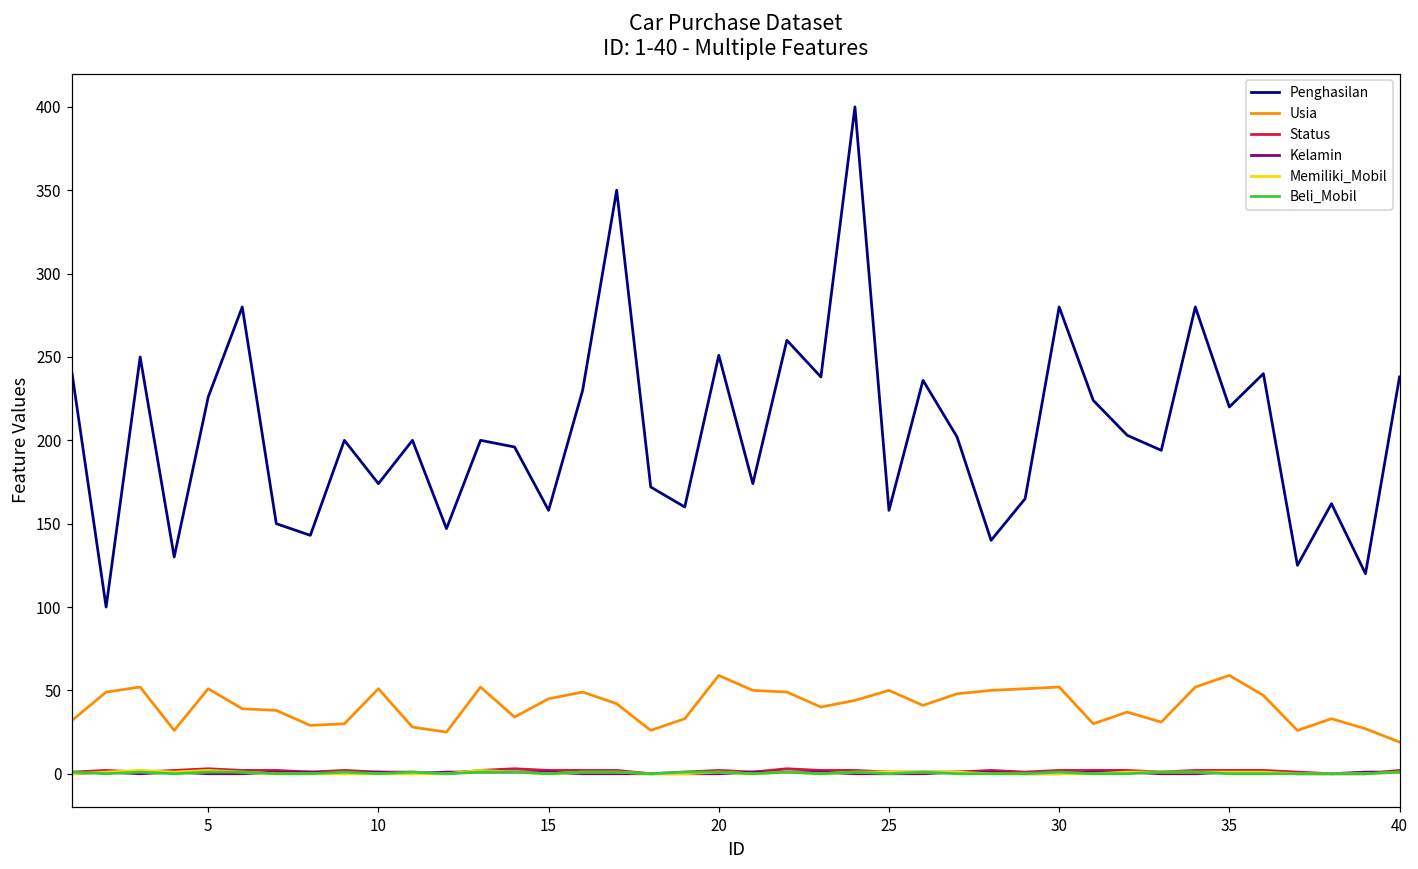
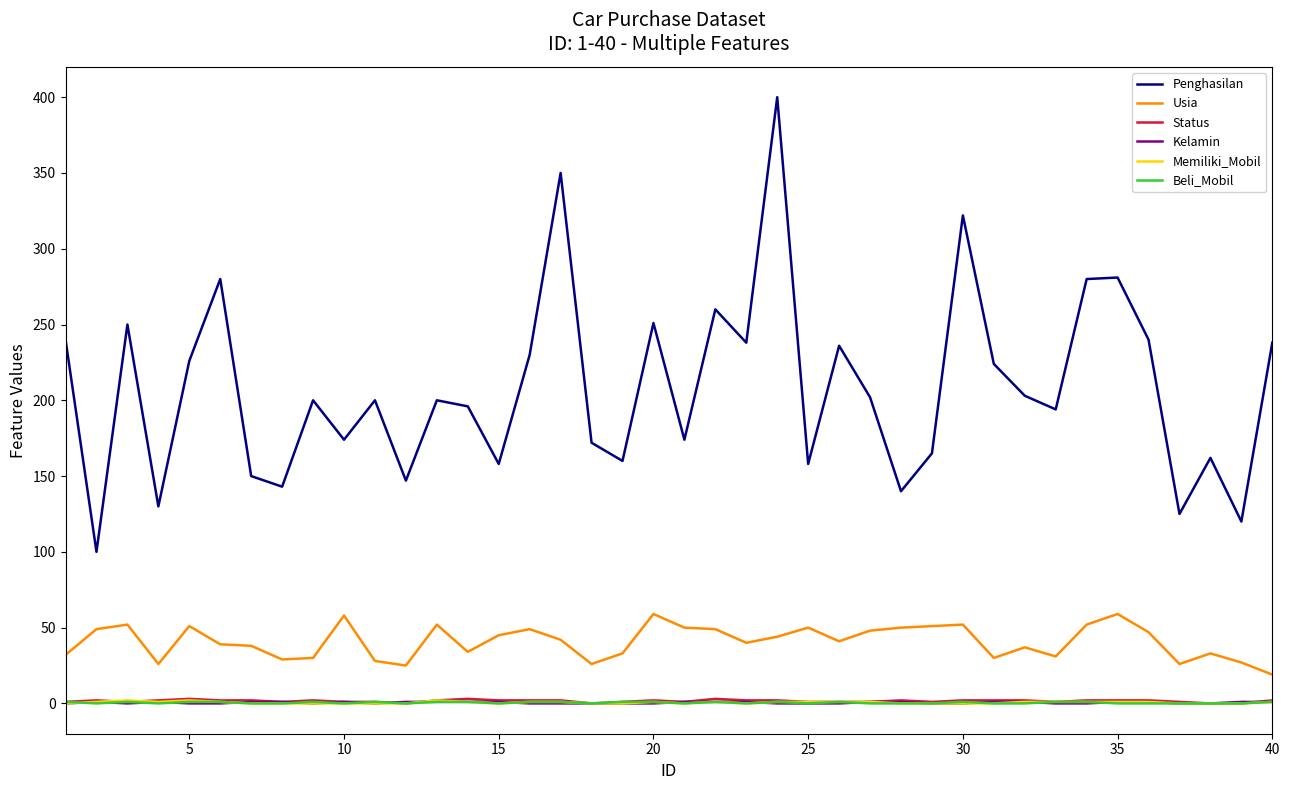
Usia, 10: 51 -> 58
Penghasilan, 30: 280 -> 322
Penghasilan, 35: 220 -> 281
